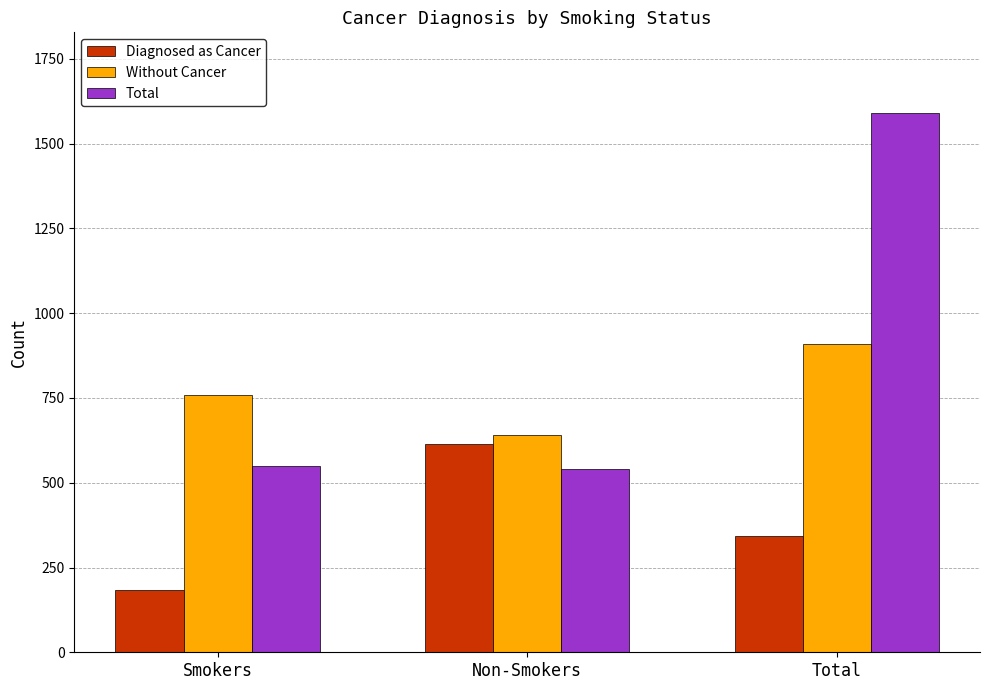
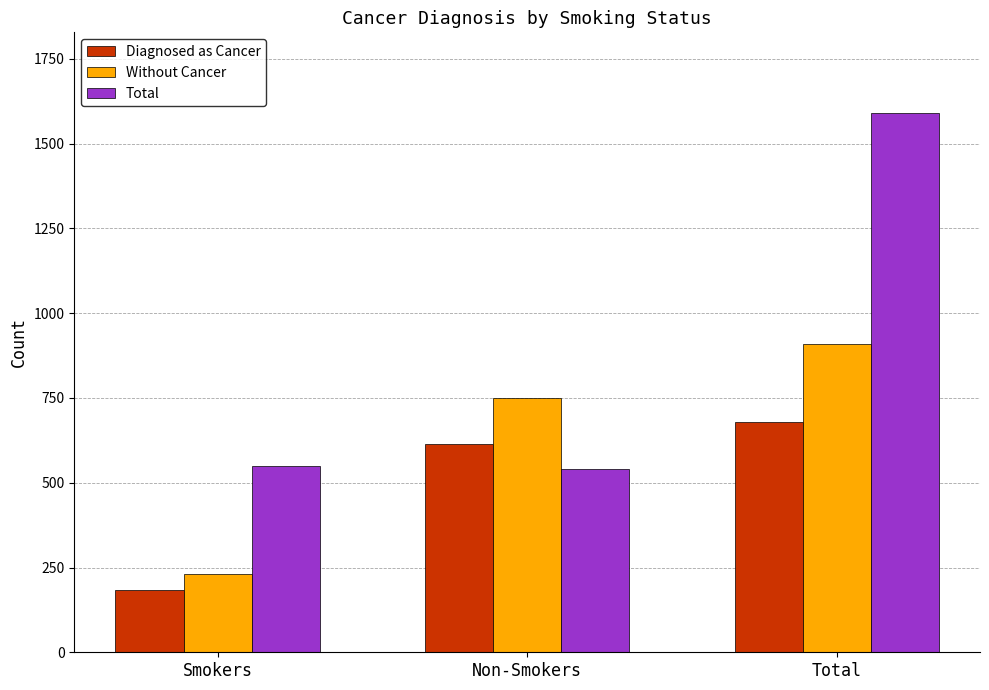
Without Cancer, Smokers: 760 -> 230
Without Cancer, Non-Smokers: 640 -> 750
Diagnosed as Cancer, Total: 340 -> 680
